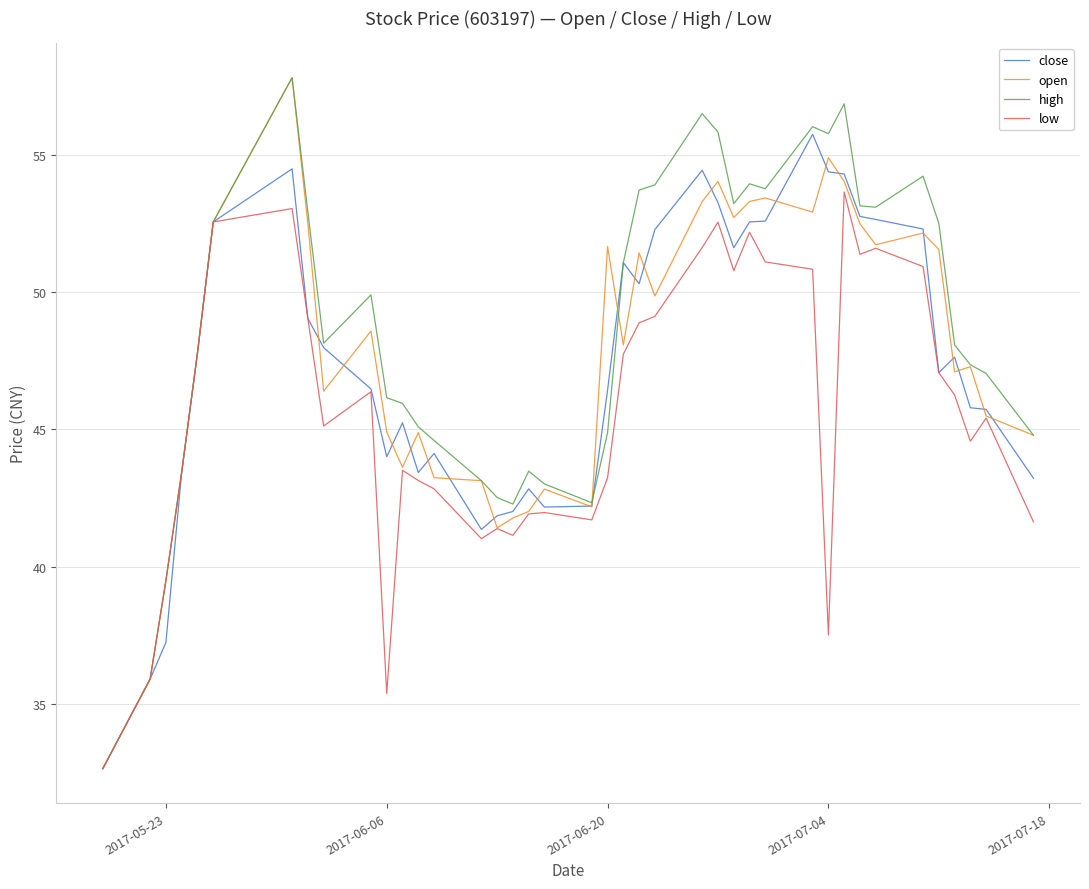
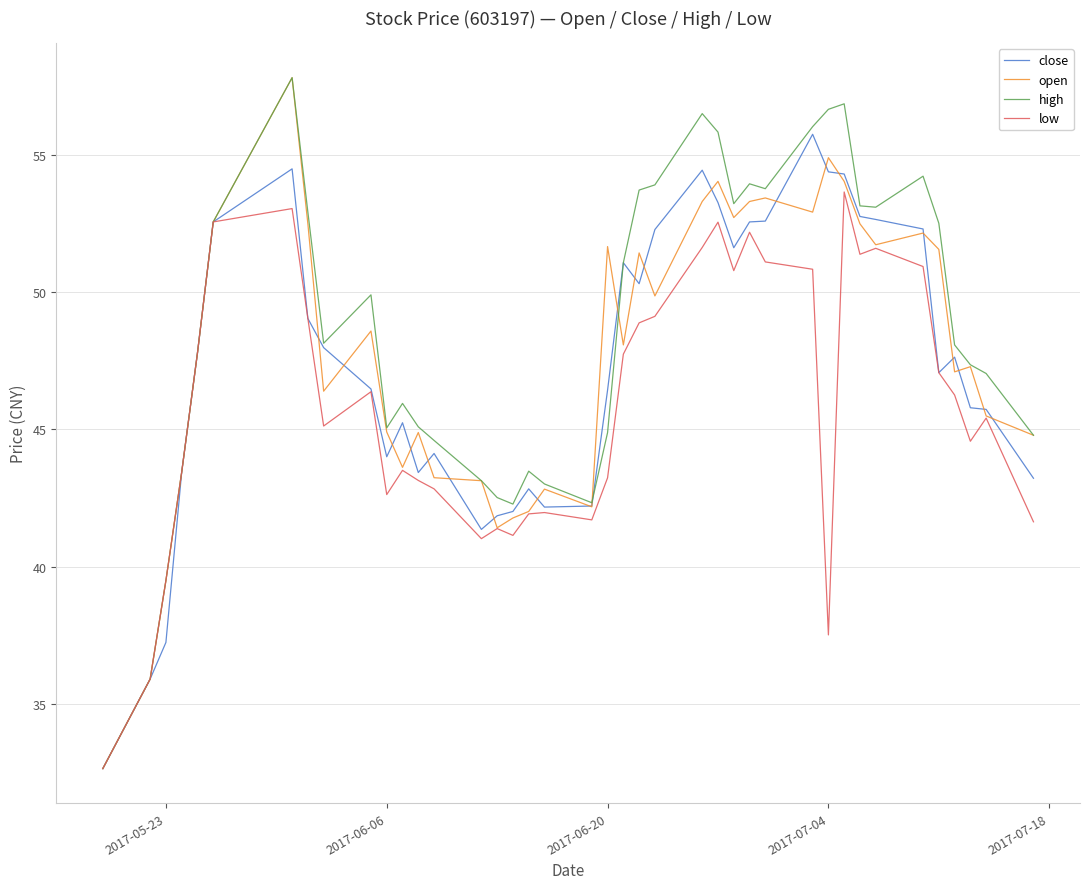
high, 2017-06-06: 46.2 -> 45.1
low, 2017-06-06: 35.4 -> 42.6
high, 2017-07-04: 55.8 -> 56.7
